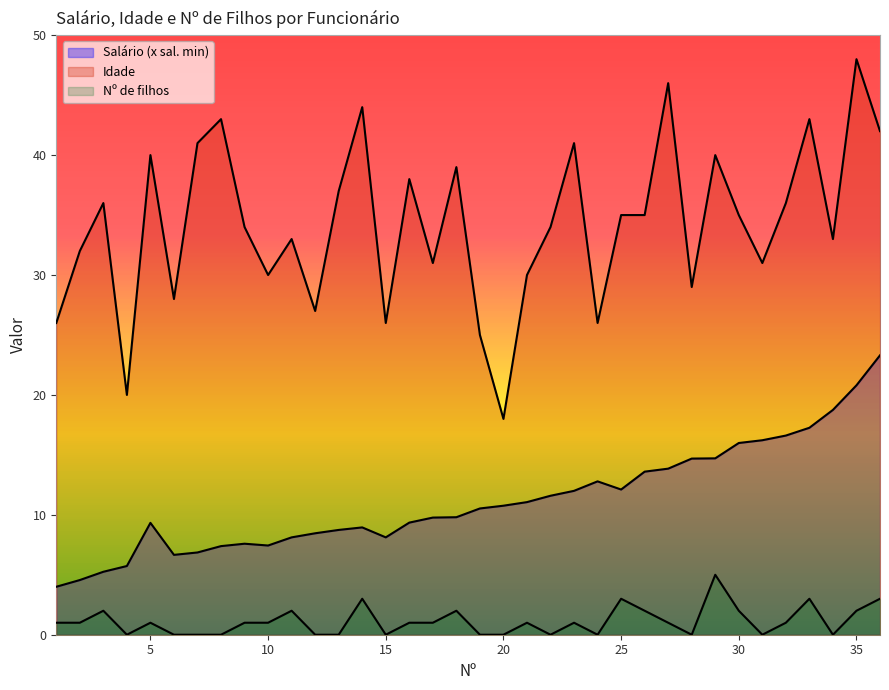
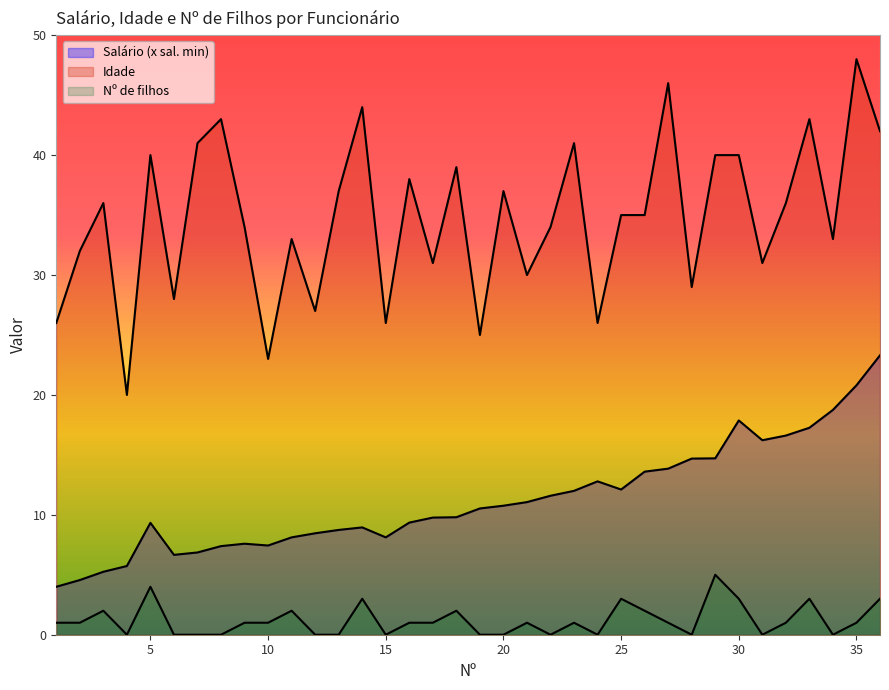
Nº de filhos, 5: 1 -> 4
Idade, 10: 30 -> 23
Idade, 20: 18 -> 37
Salário (x sal. min), 30: 16.0 -> 17.9
Idade, 30: 35 -> 40
Nº de filhos, 30: 2 -> 3
Nº de filhos, 35: 2 -> 1
